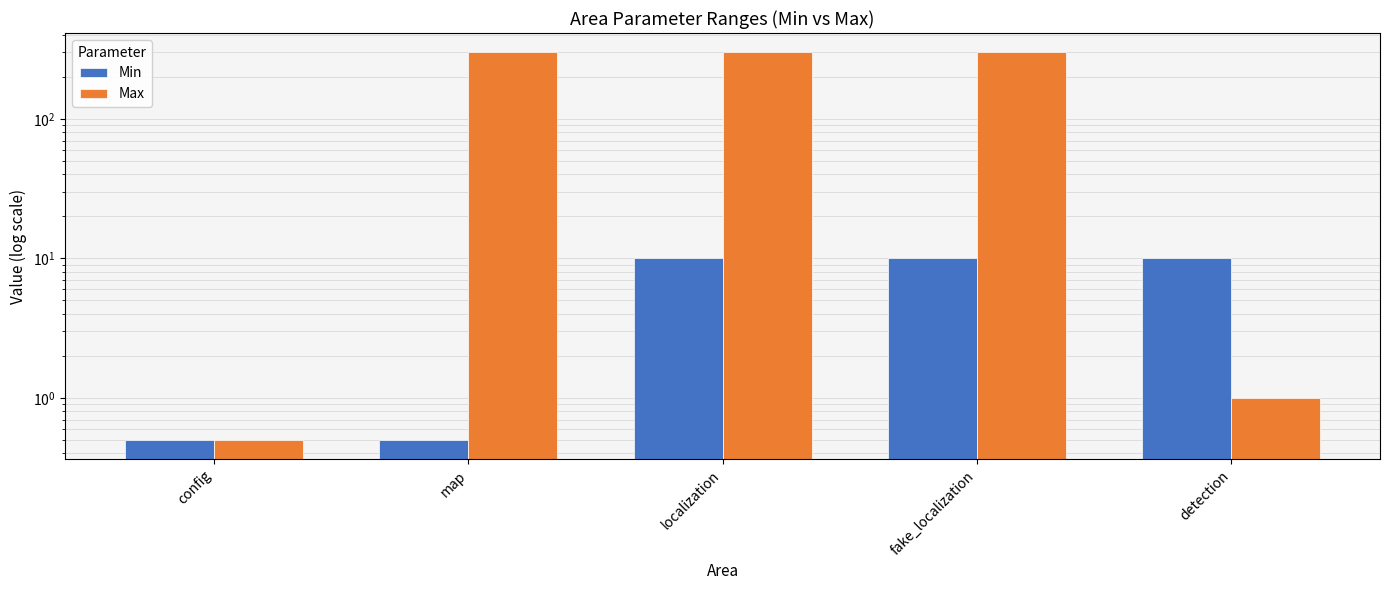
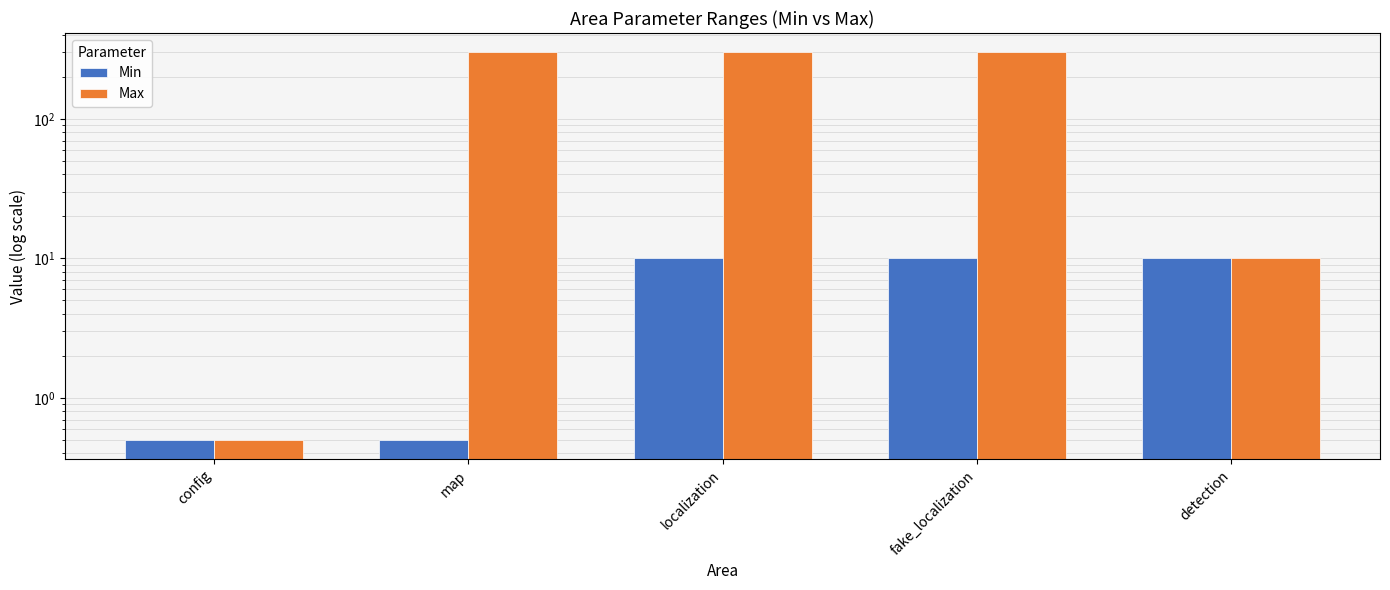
Max, detection: 1 -> 10
